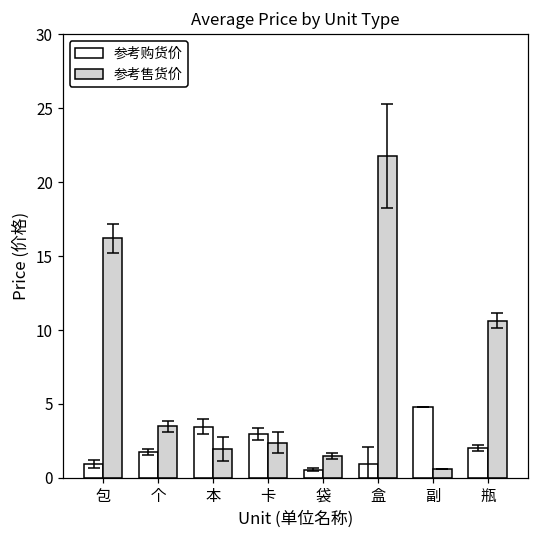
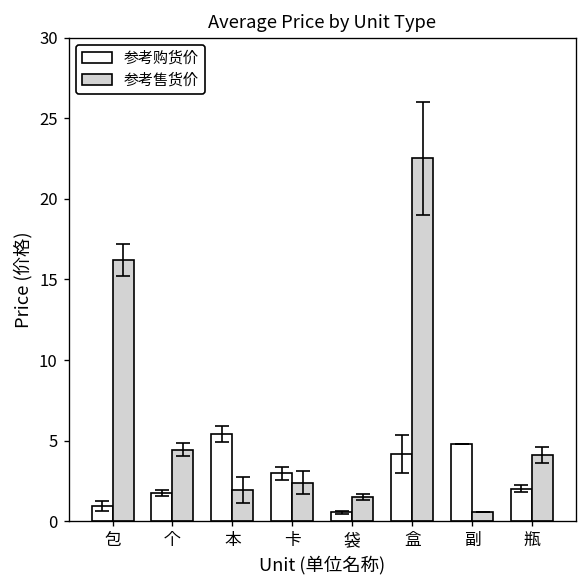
参考售货价, 个: 3.5 -> 4.4
参考购货价, 本: 3.5 -> 5.4
参考购货价, 盒: 0.9 -> 4.2
参考售货价, 盒: 21.8 -> 22.5
参考售货价, 瓶: 10.6 -> 4.1
